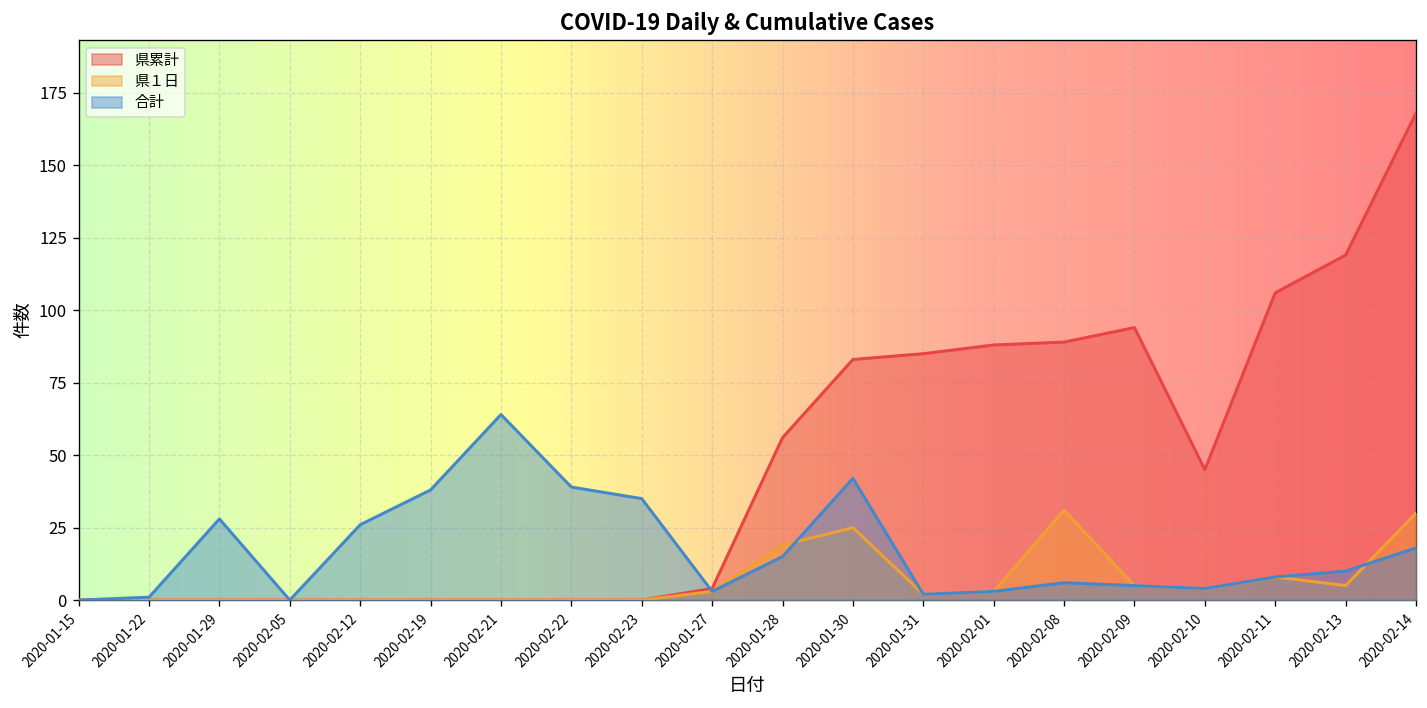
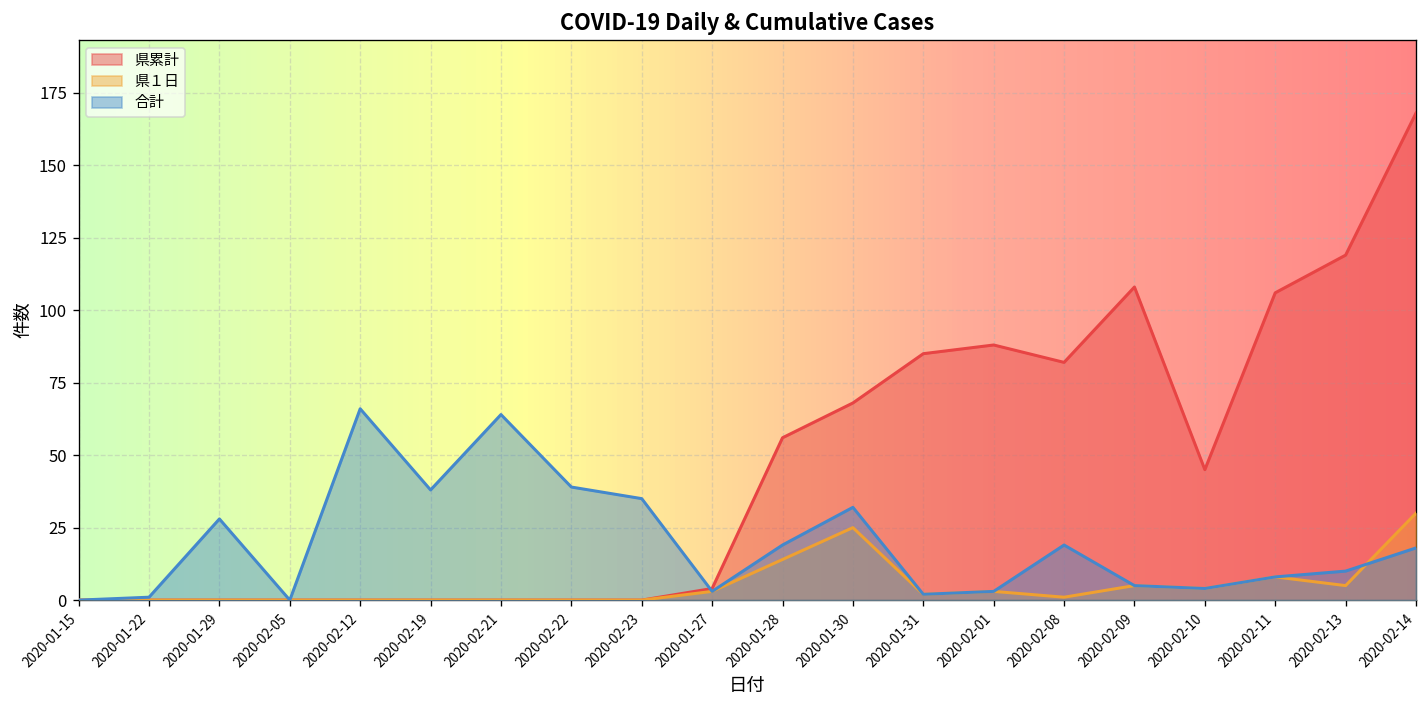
合計, 2020-02-12: 26 -> 66
県１日, 2020-01-28: 19 -> 14
合計, 2020-01-28: 15 -> 19
県累計, 2020-01-30: 83 -> 68
合計, 2020-01-30: 42 -> 32
県累計, 2020-02-08: 89 -> 82
県１日, 2020-02-08: 31 -> 1
合計, 2020-02-08: 6 -> 19
県累計, 2020-02-09: 94 -> 108
